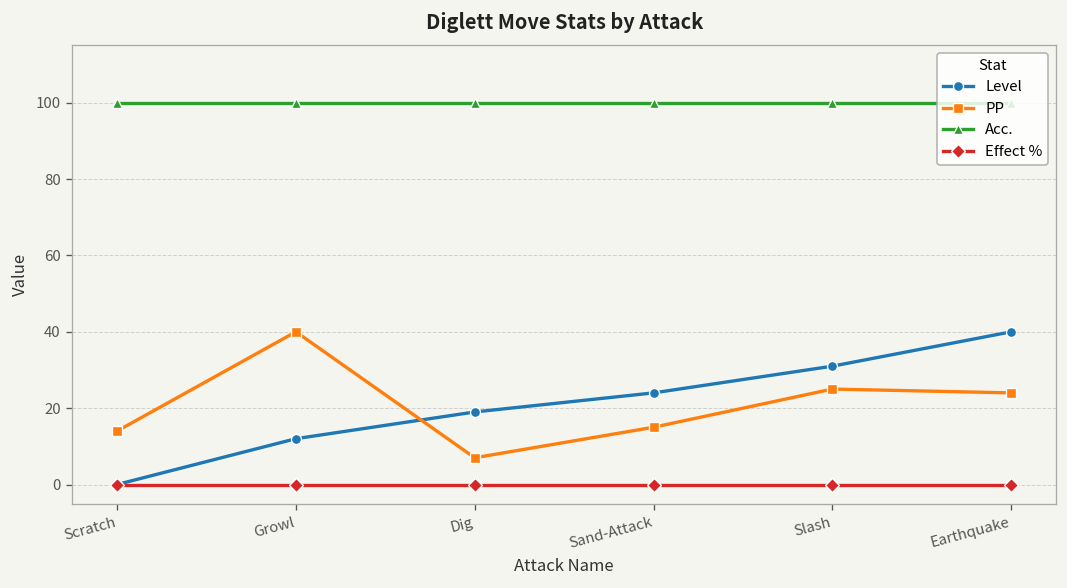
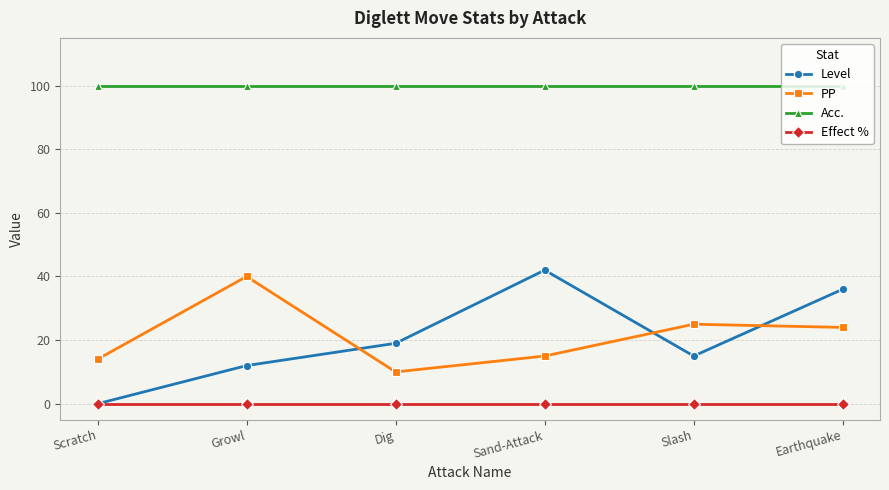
PP, Dig: 7 -> 10
Level, Sand-Attack: 24 -> 42
Level, Slash: 31 -> 15
Level, Earthquake: 40 -> 36
